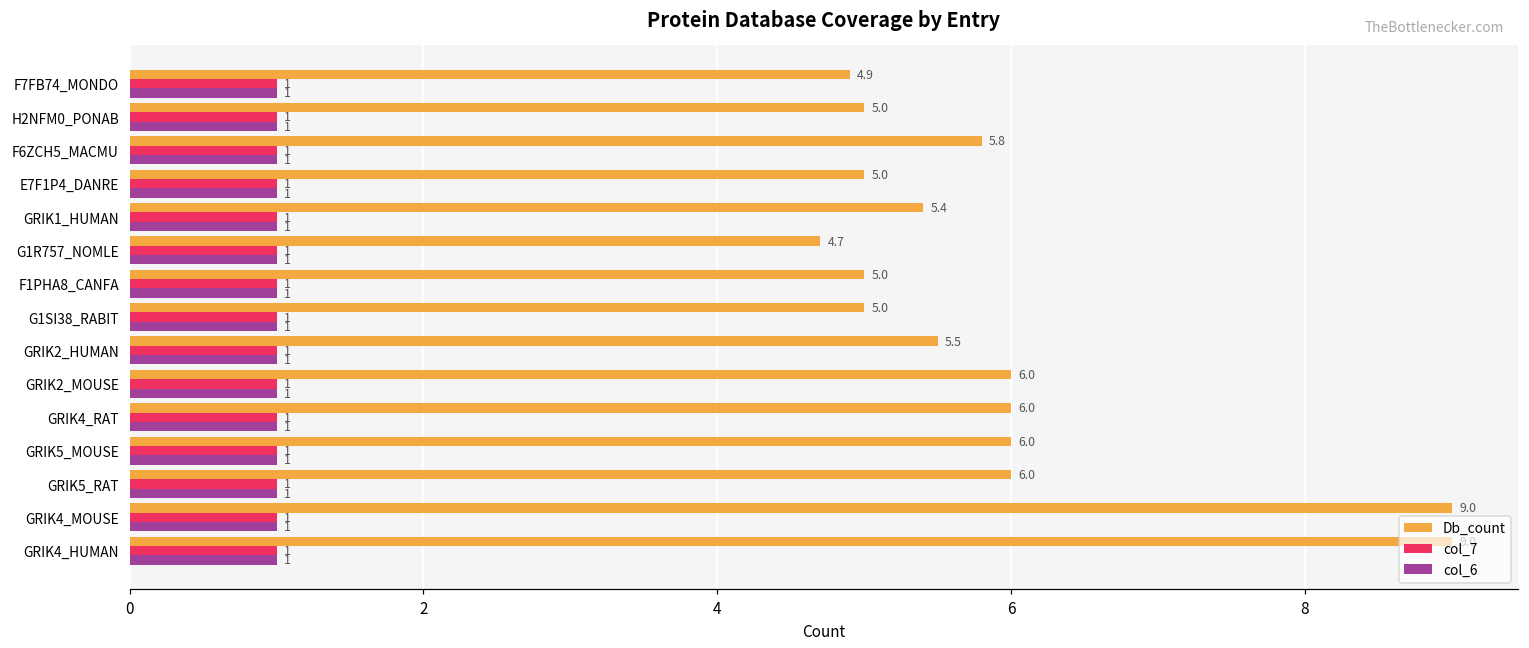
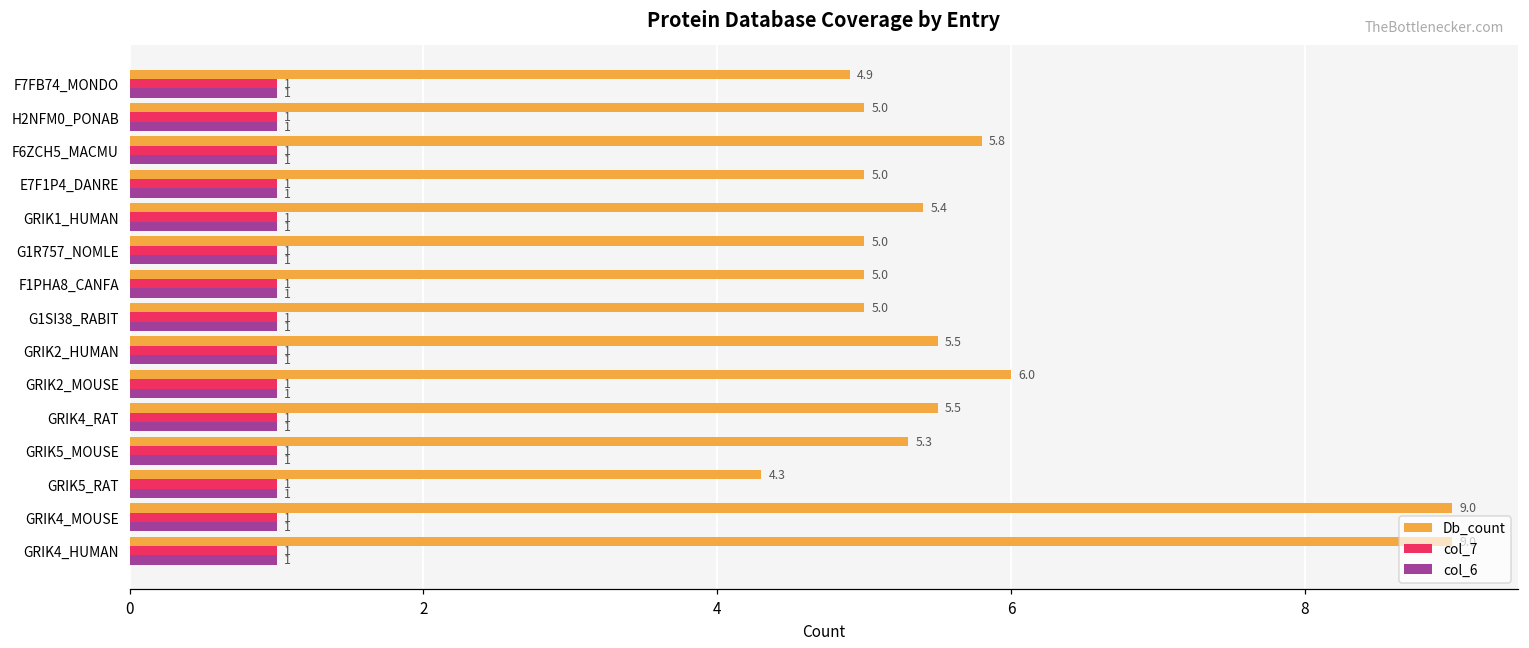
Db_count, G1R757_NOMLE: 4.7 -> 5.0
Db_count, GRIK4_RAT: 6.0 -> 5.5
Db_count, GRIK5_MOUSE: 6.0 -> 5.3
Db_count, GRIK5_RAT: 6.0 -> 4.3
